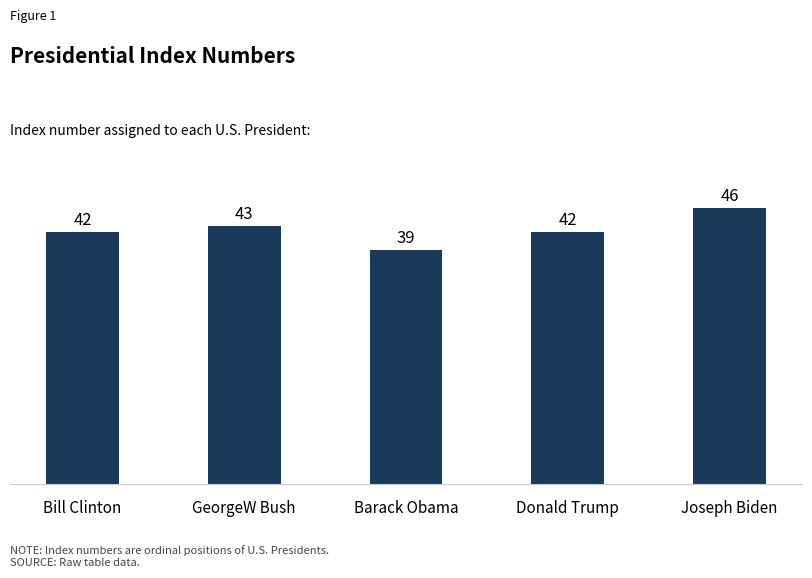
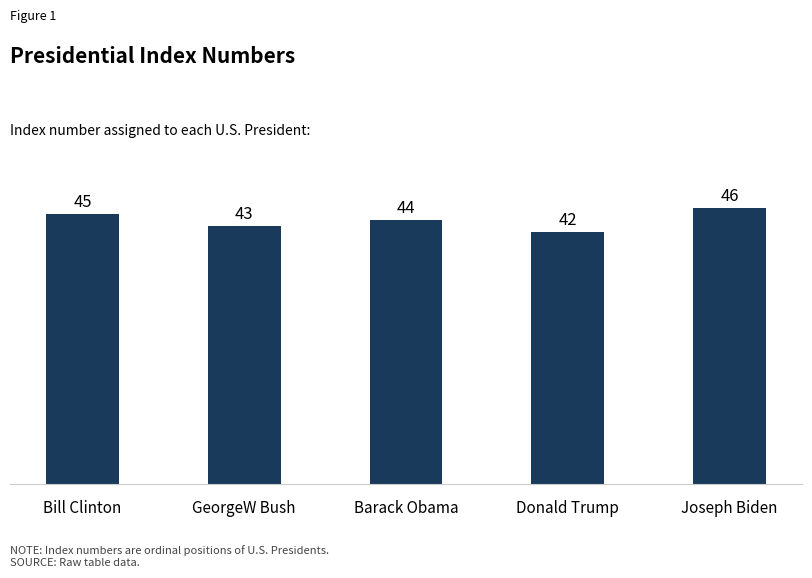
Bill Clinton: 42 -> 45
Barack Obama: 39 -> 44
